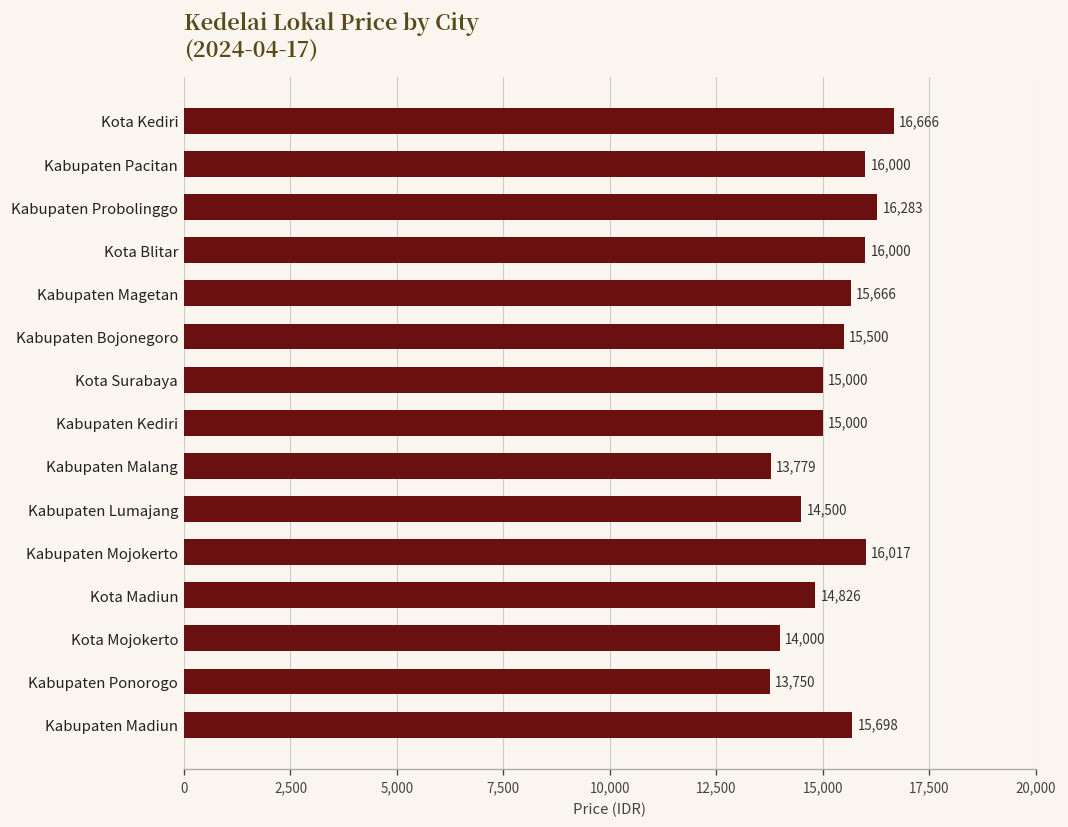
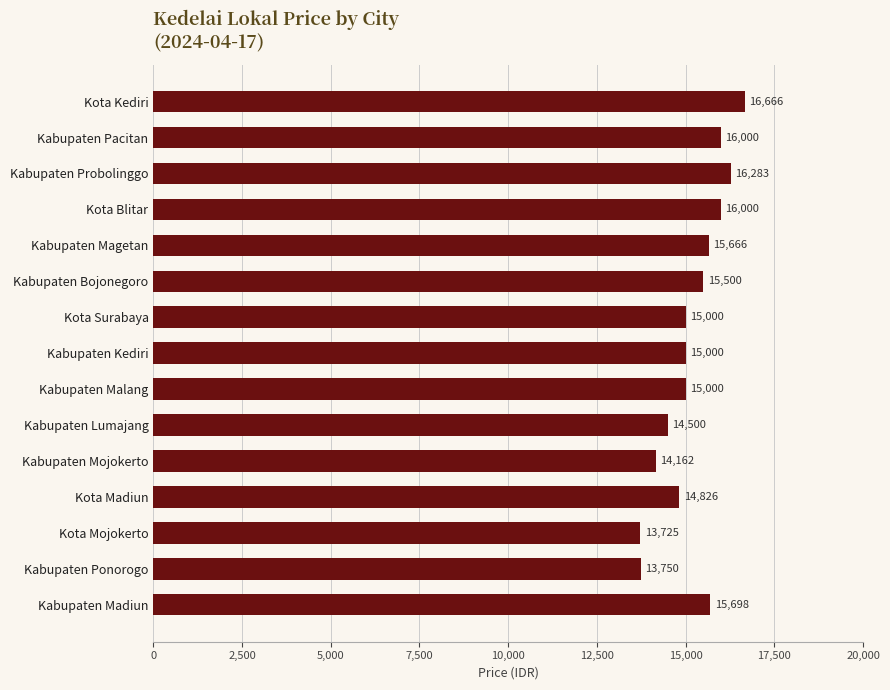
Kabupaten Malang: 13,779 -> 15,000
Kabupaten Mojokerto: 16,017 -> 14,162
Kota Mojokerto: 14,000 -> 13,725
